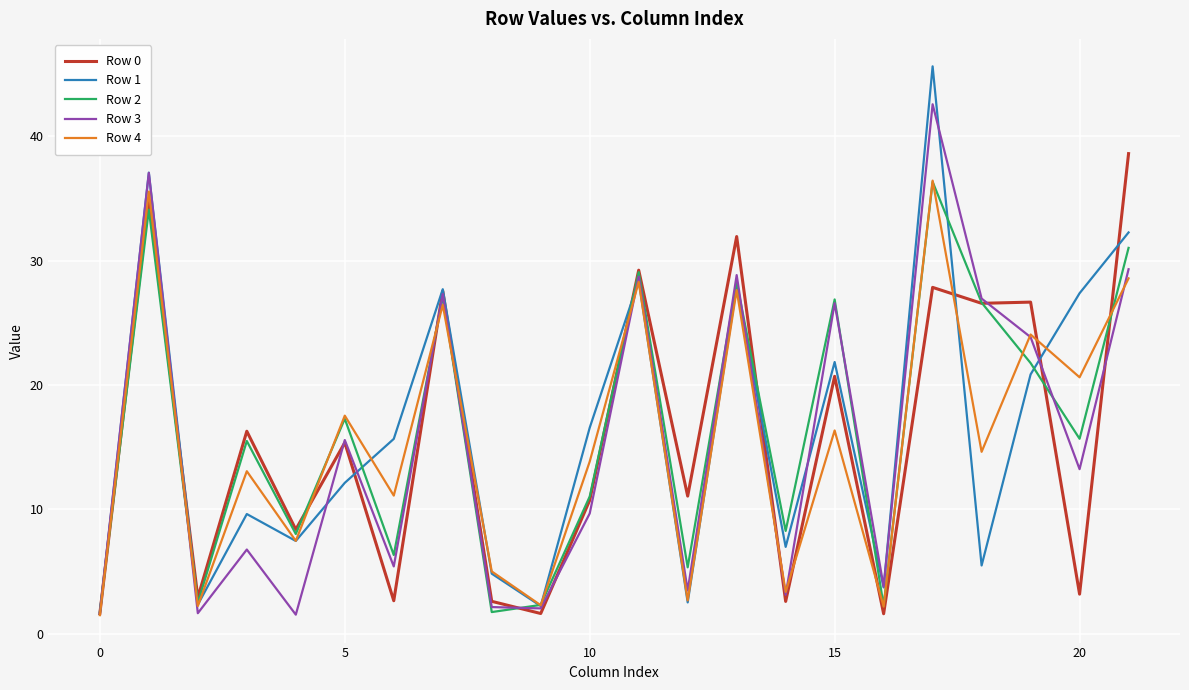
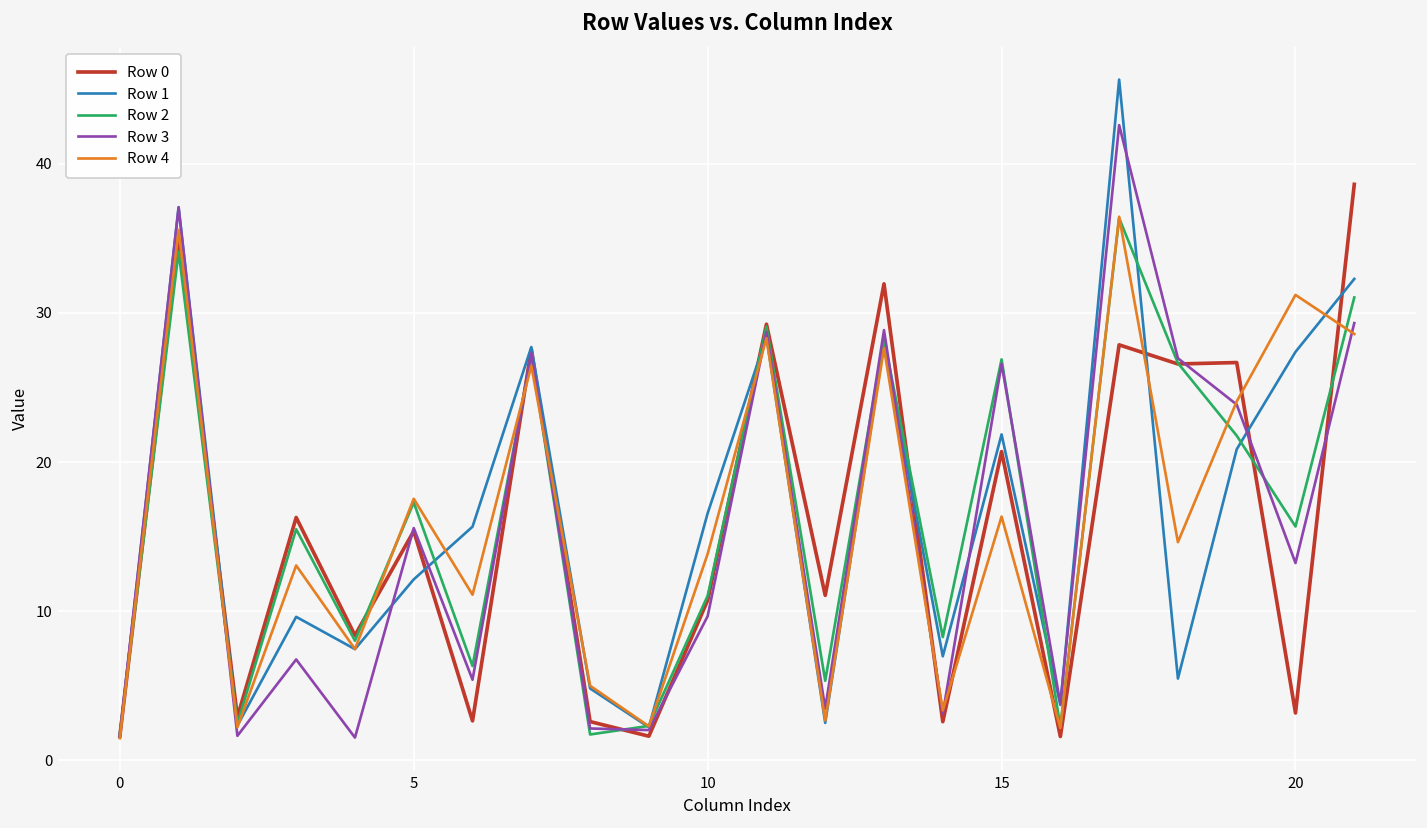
Row 4, 20: 20.6 -> 31.2
